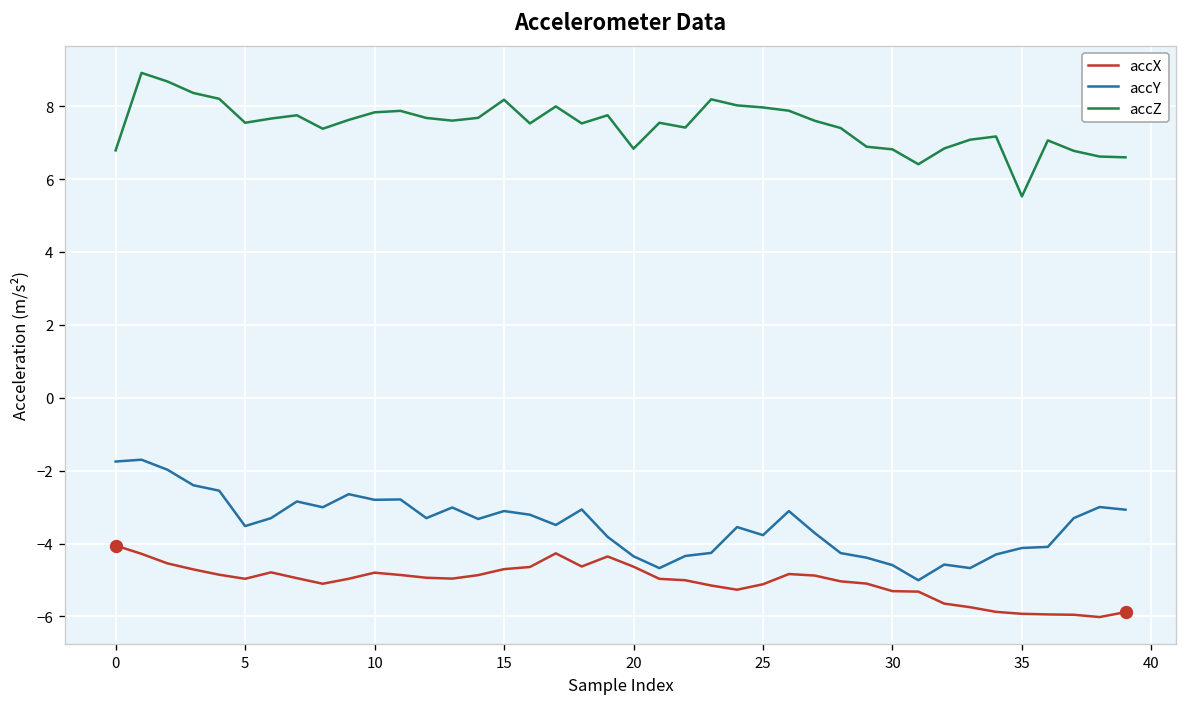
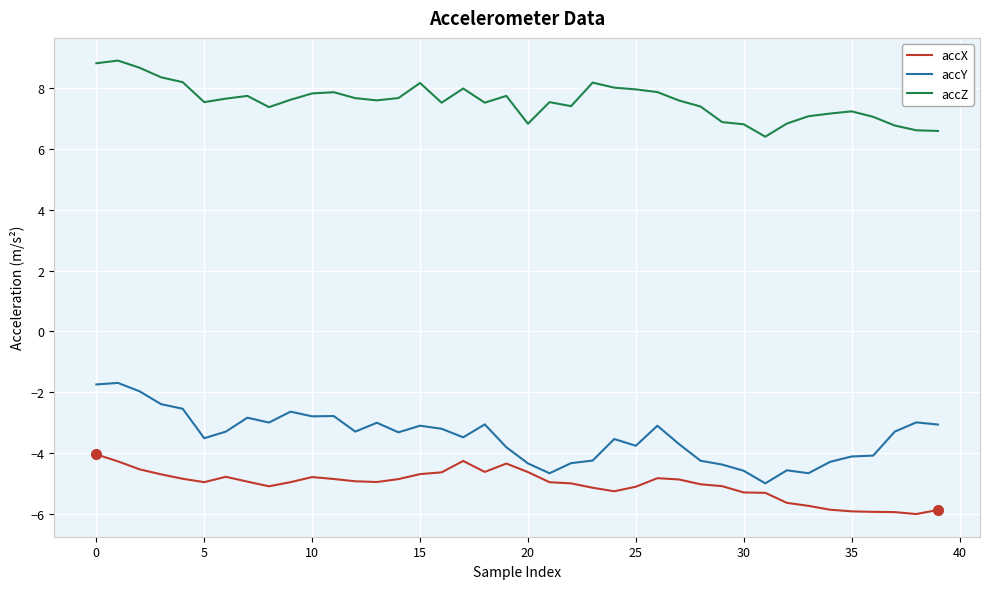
accZ, 0: 6.8 -> 8.8
accZ, 35: 5.5 -> 7.2
